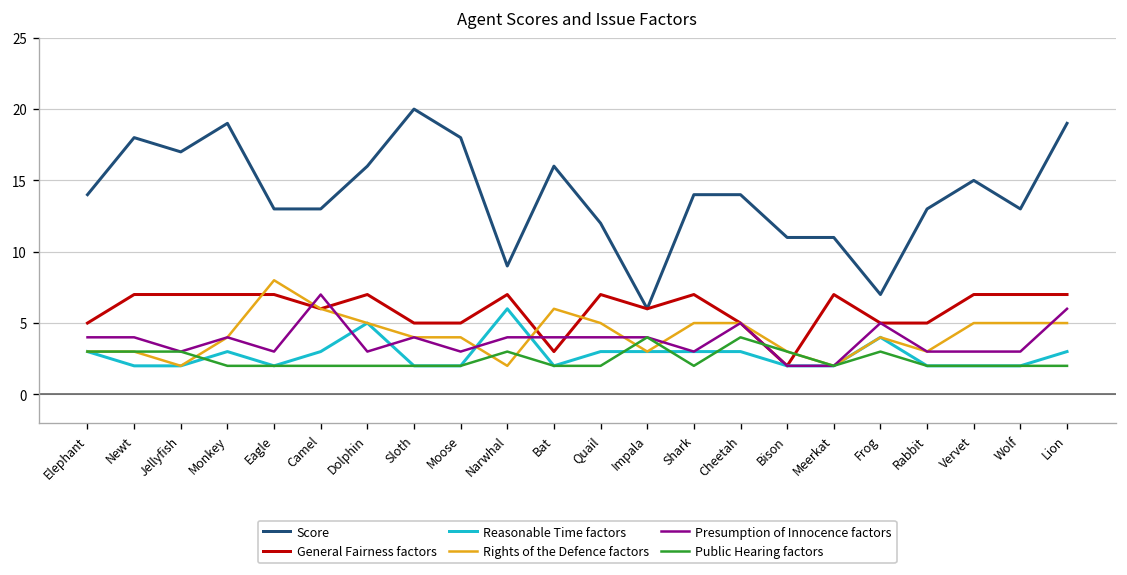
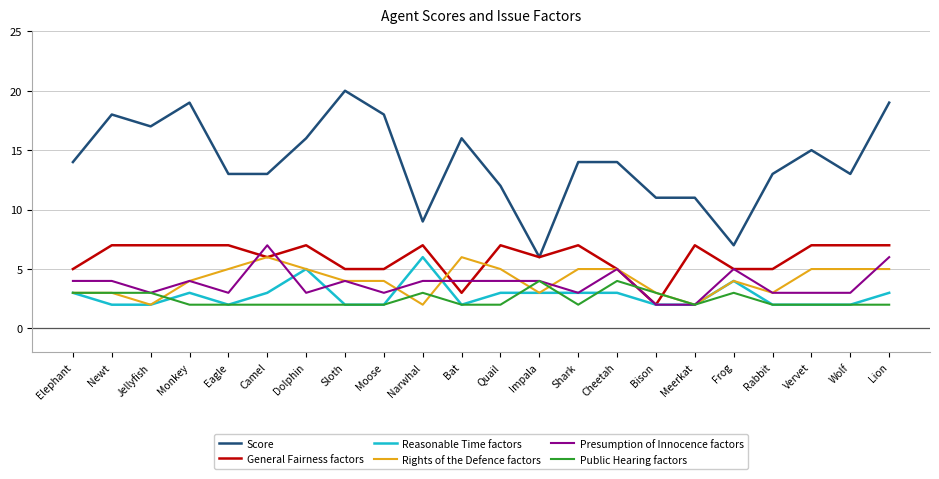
Rights of the Defence factors, Eagle: 8 -> 5
